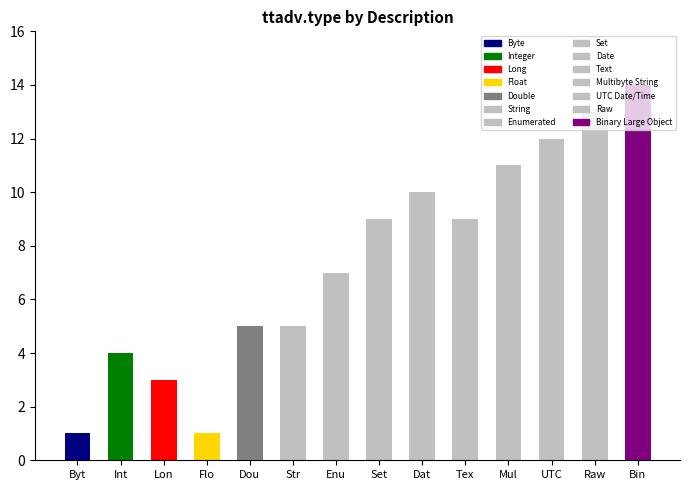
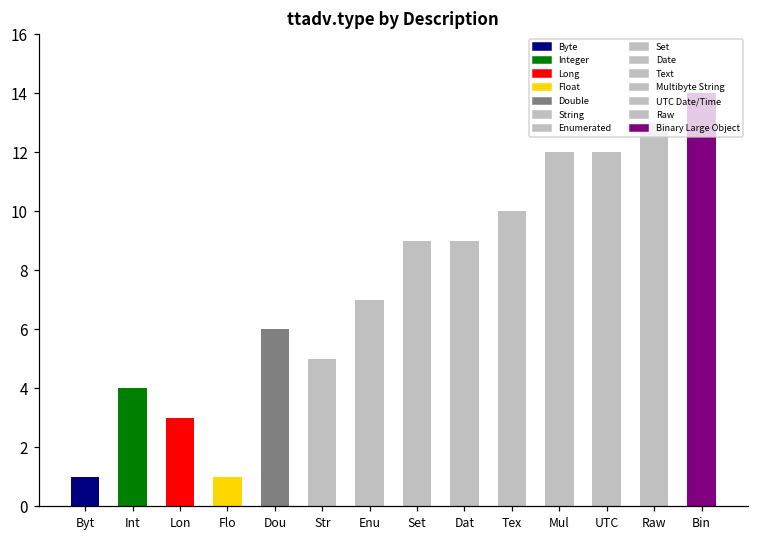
Dou: 5 -> 6
Dat: 10 -> 9
Tex: 9 -> 10
Mul: 11 -> 12
